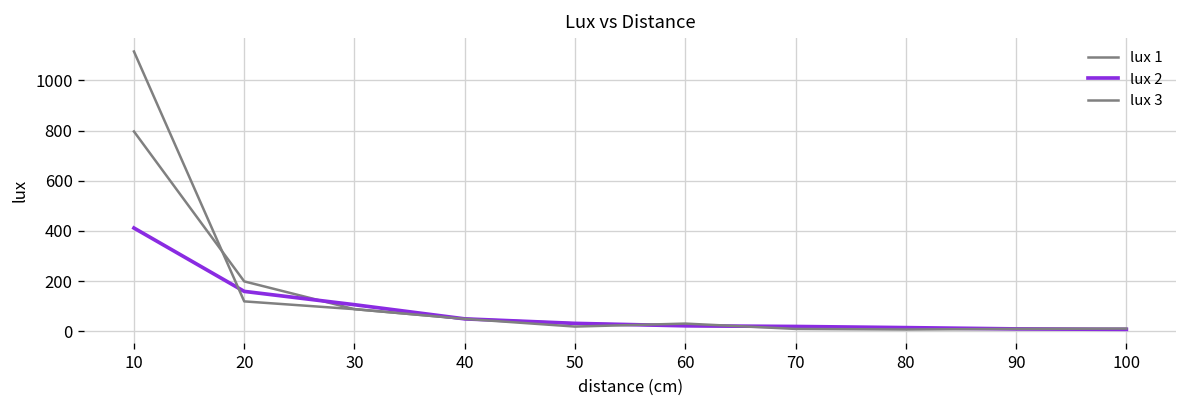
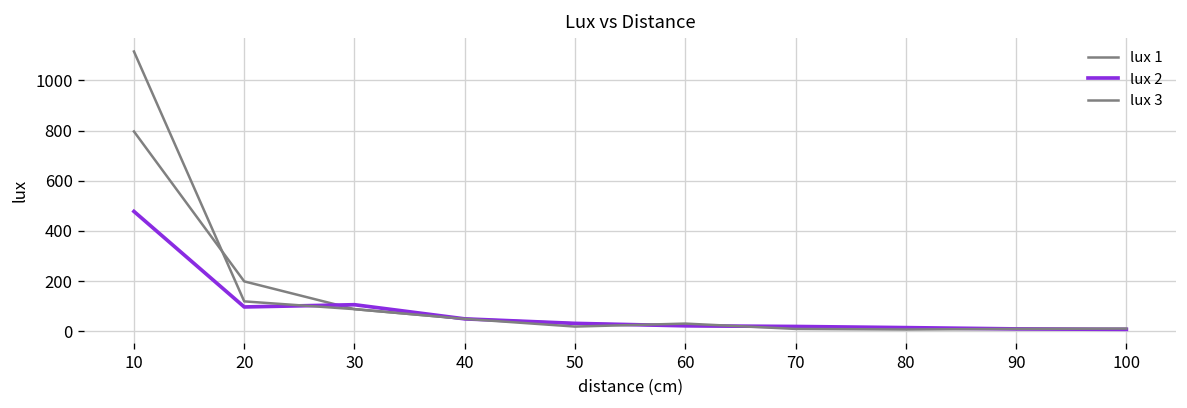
lux 2, 10: 410 -> 480
lux 2, 20: 160 -> 100
